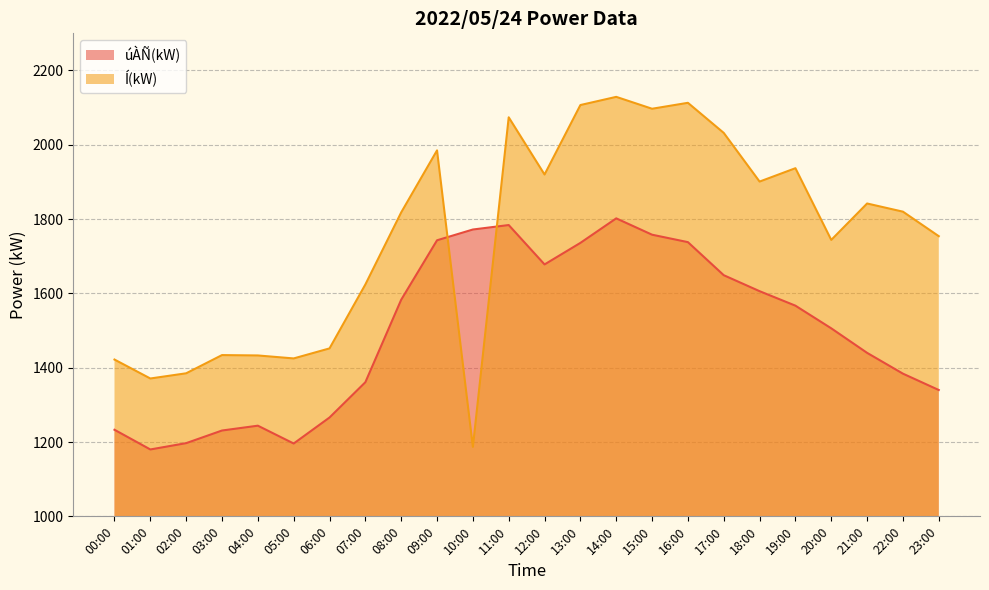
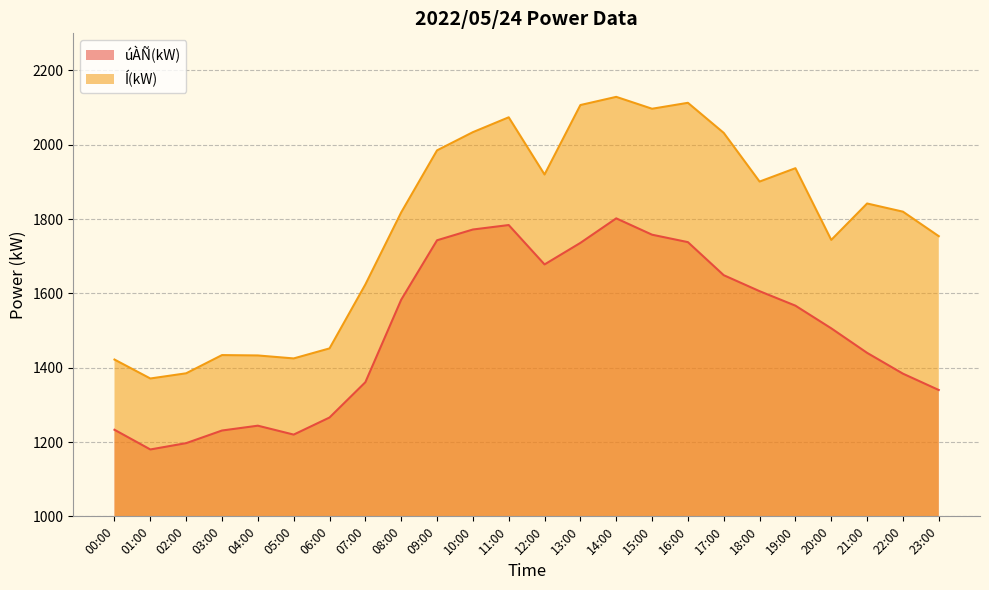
úÀÑ(kW), 05:00: 1200 -> 1220
Í(kW), 10:00: 1190 -> 2030
